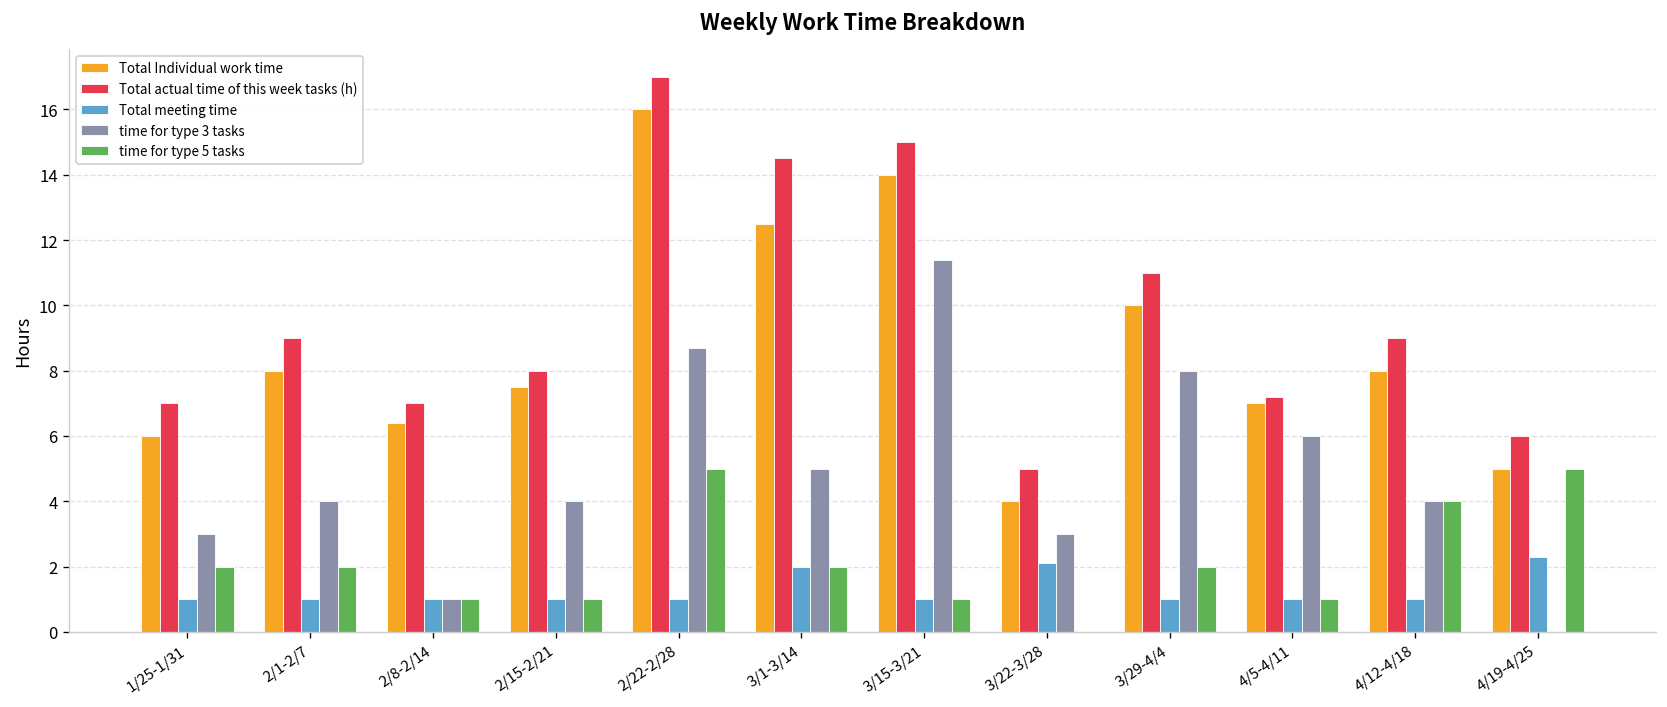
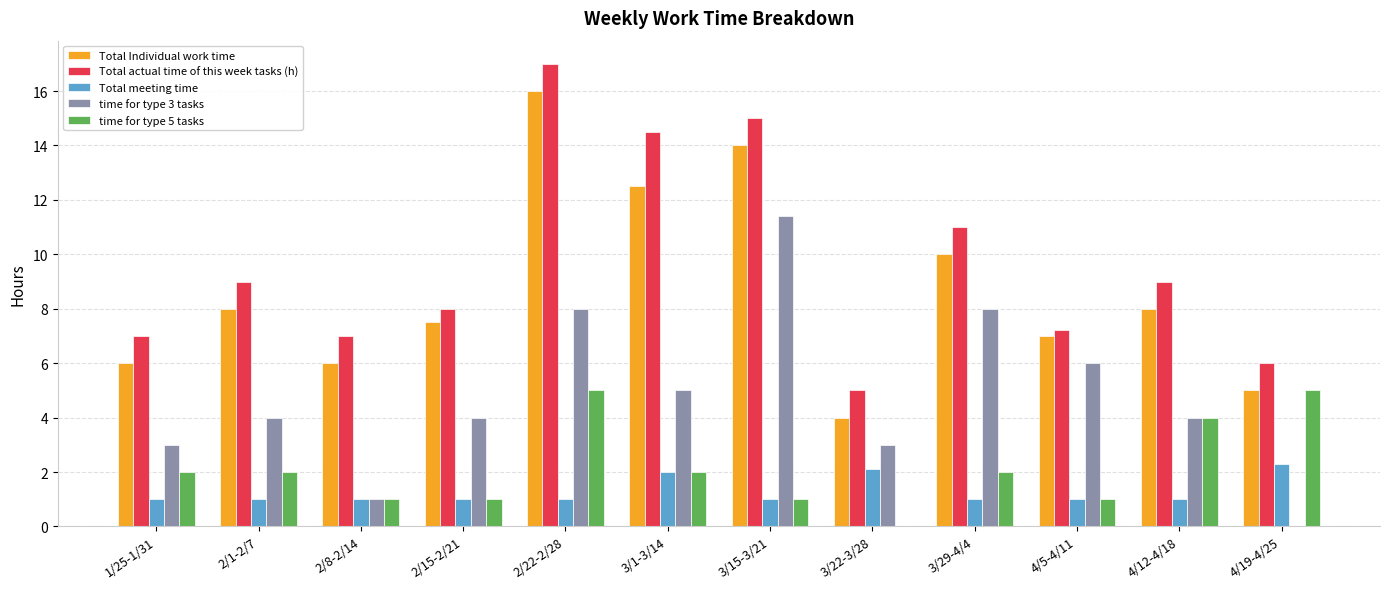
Total Individual work time, 2/8-2/14: 6.4 -> 6.0
time for type 3 tasks, 2/22-2/28: 8.7 -> 8.0
